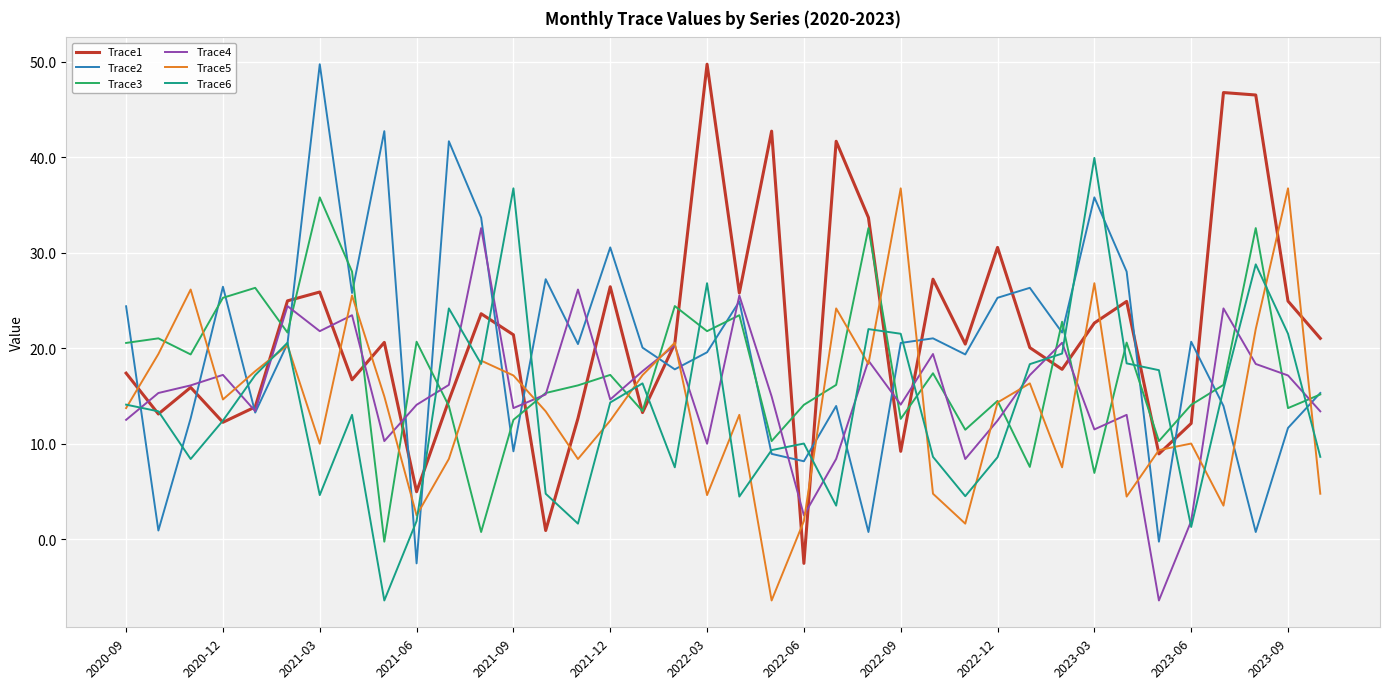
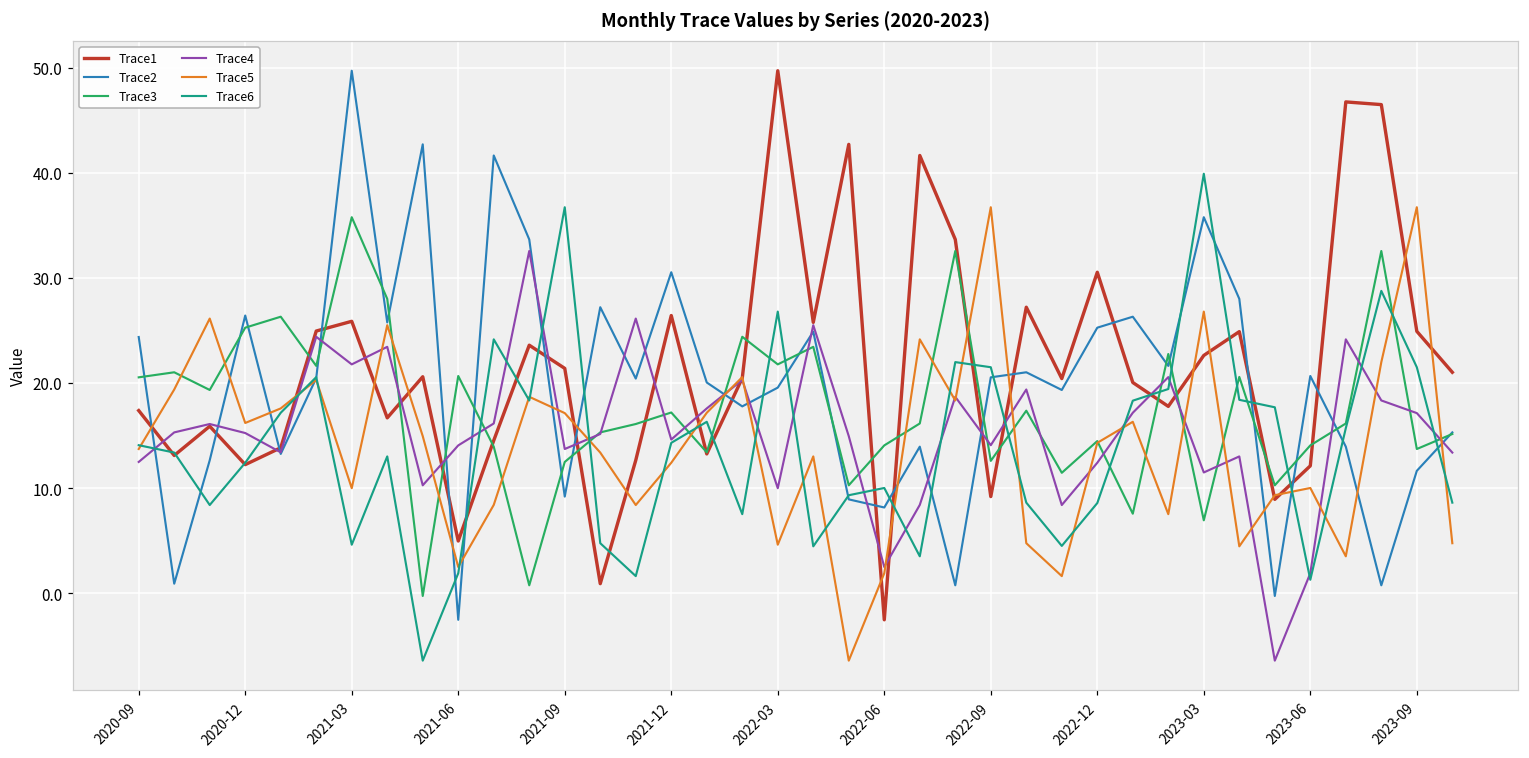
Trace4, 2020-12: 17 -> 15
Trace5, 2020-12: 15 -> 16
